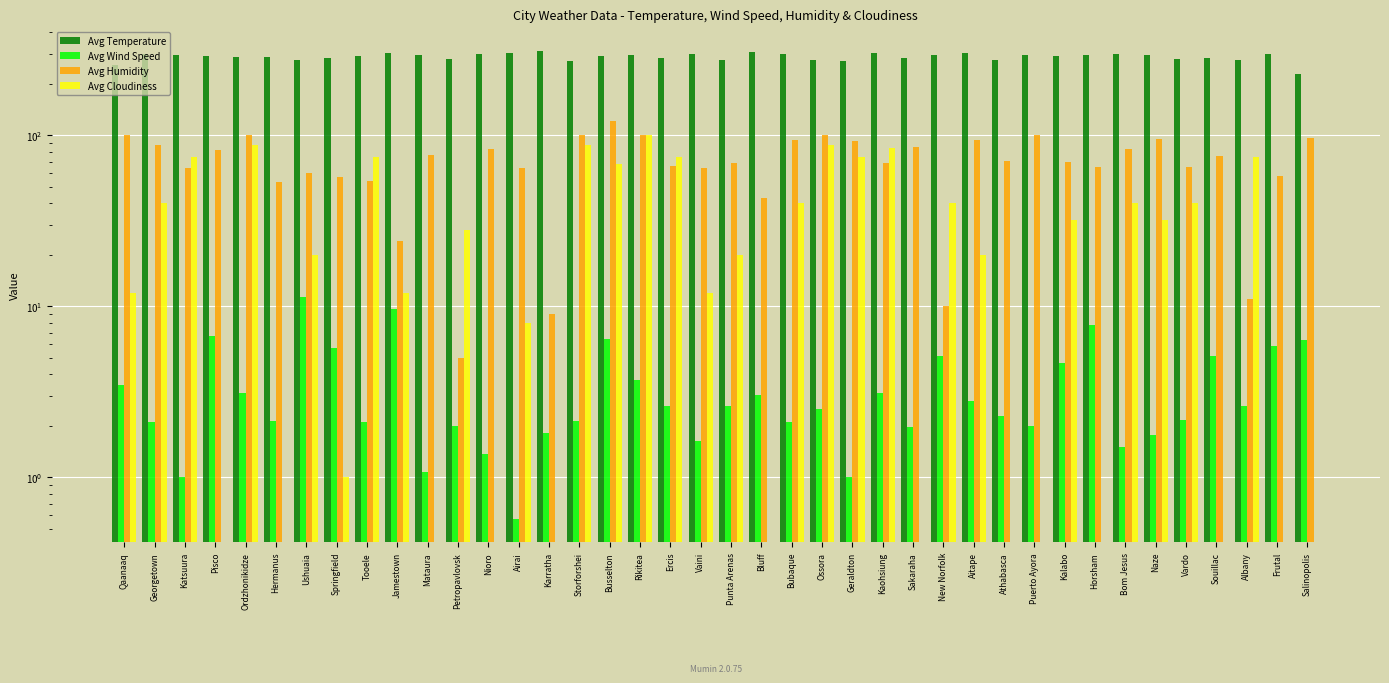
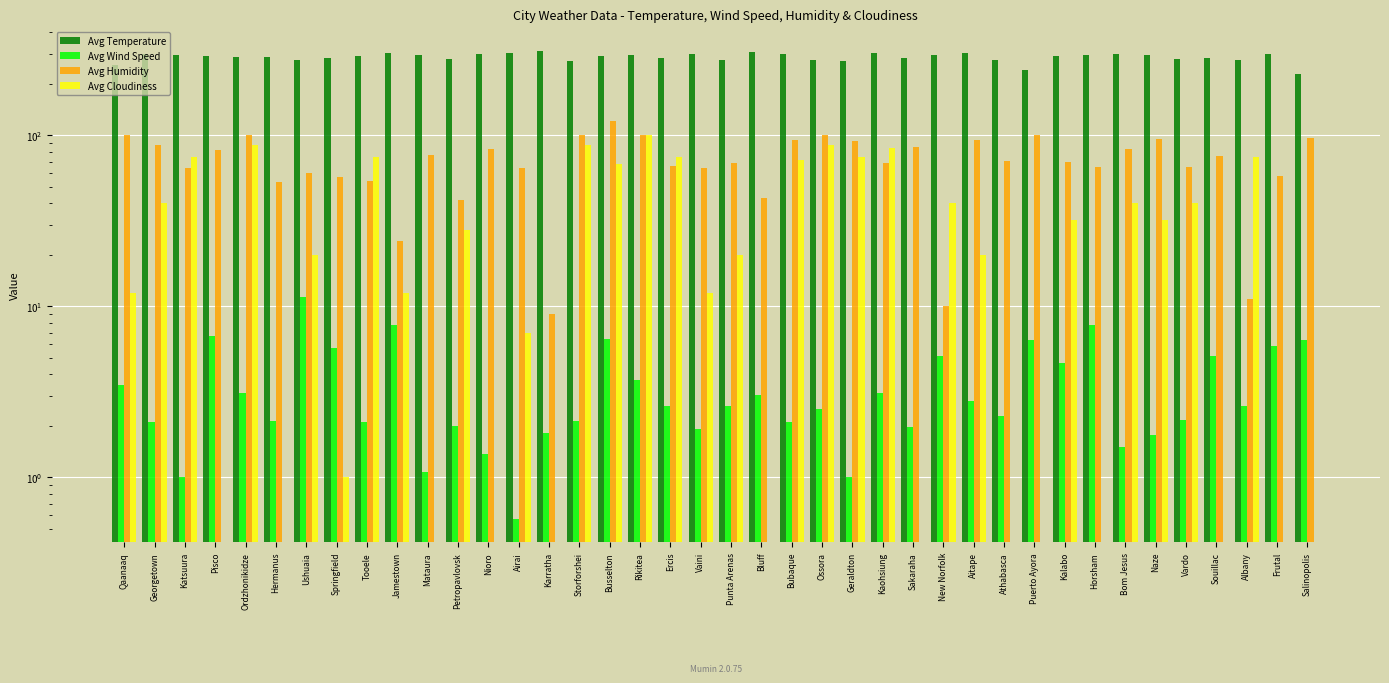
Avg Wind Speed, Jamestown: 10 -> 8
Avg Humidity, Petropavlovsk: 5 -> 42
Avg Cloudiness, Airai: 8 -> 7
Avg Wind Speed, Vaini: 1.6 -> 1.9
Avg Cloudiness, Bubaque: 40 -> 72
Avg Temperature, Puerto Ayora: 290 -> 240
Avg Wind Speed, Puerto Ayora: 2.0 -> 6.3
